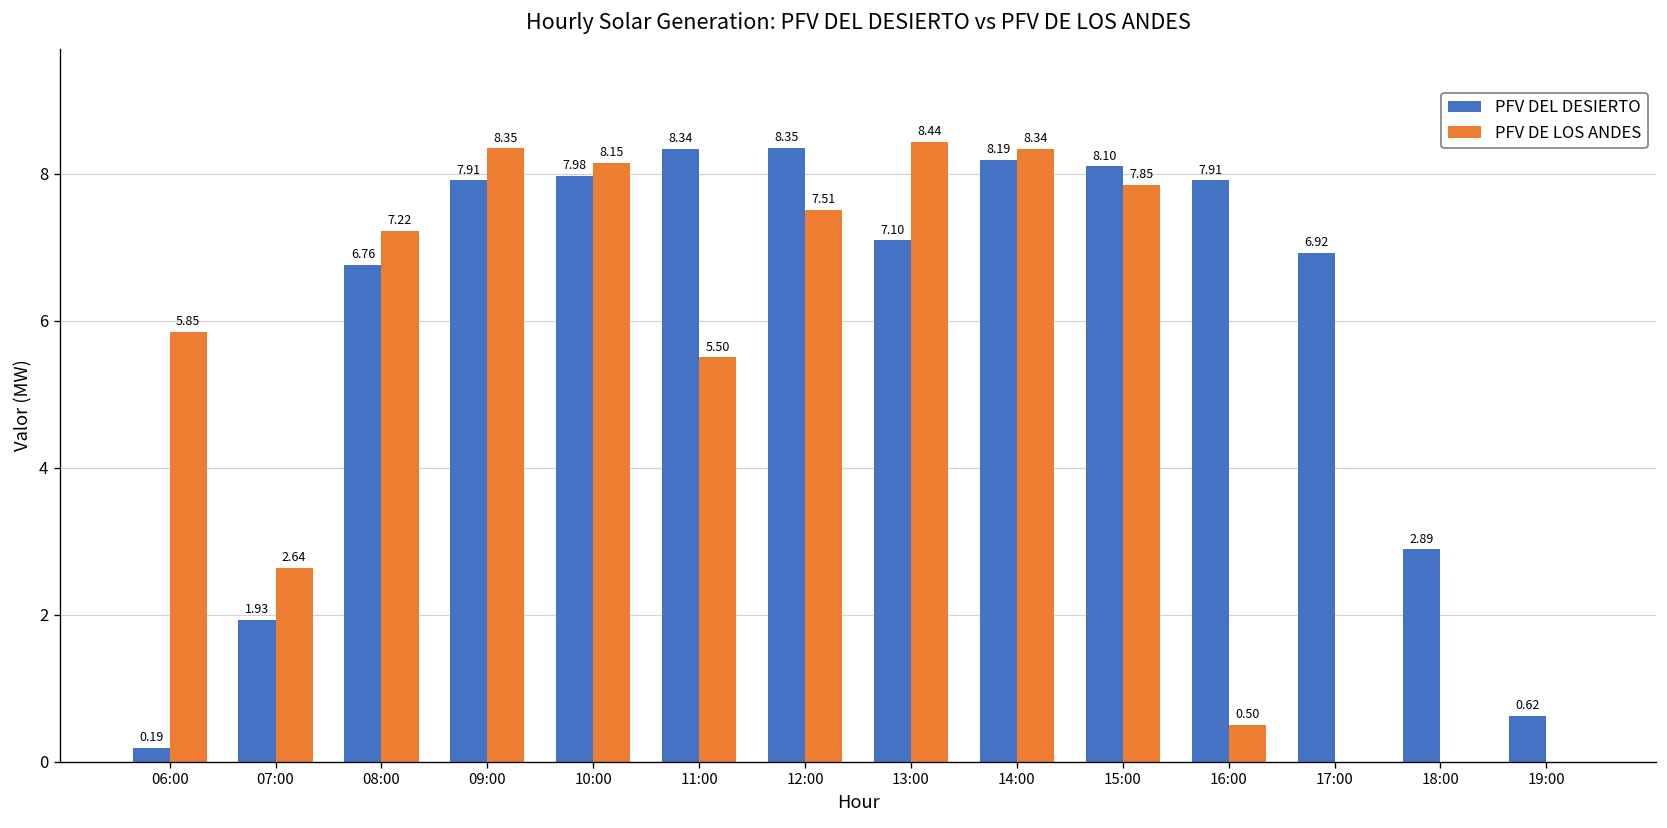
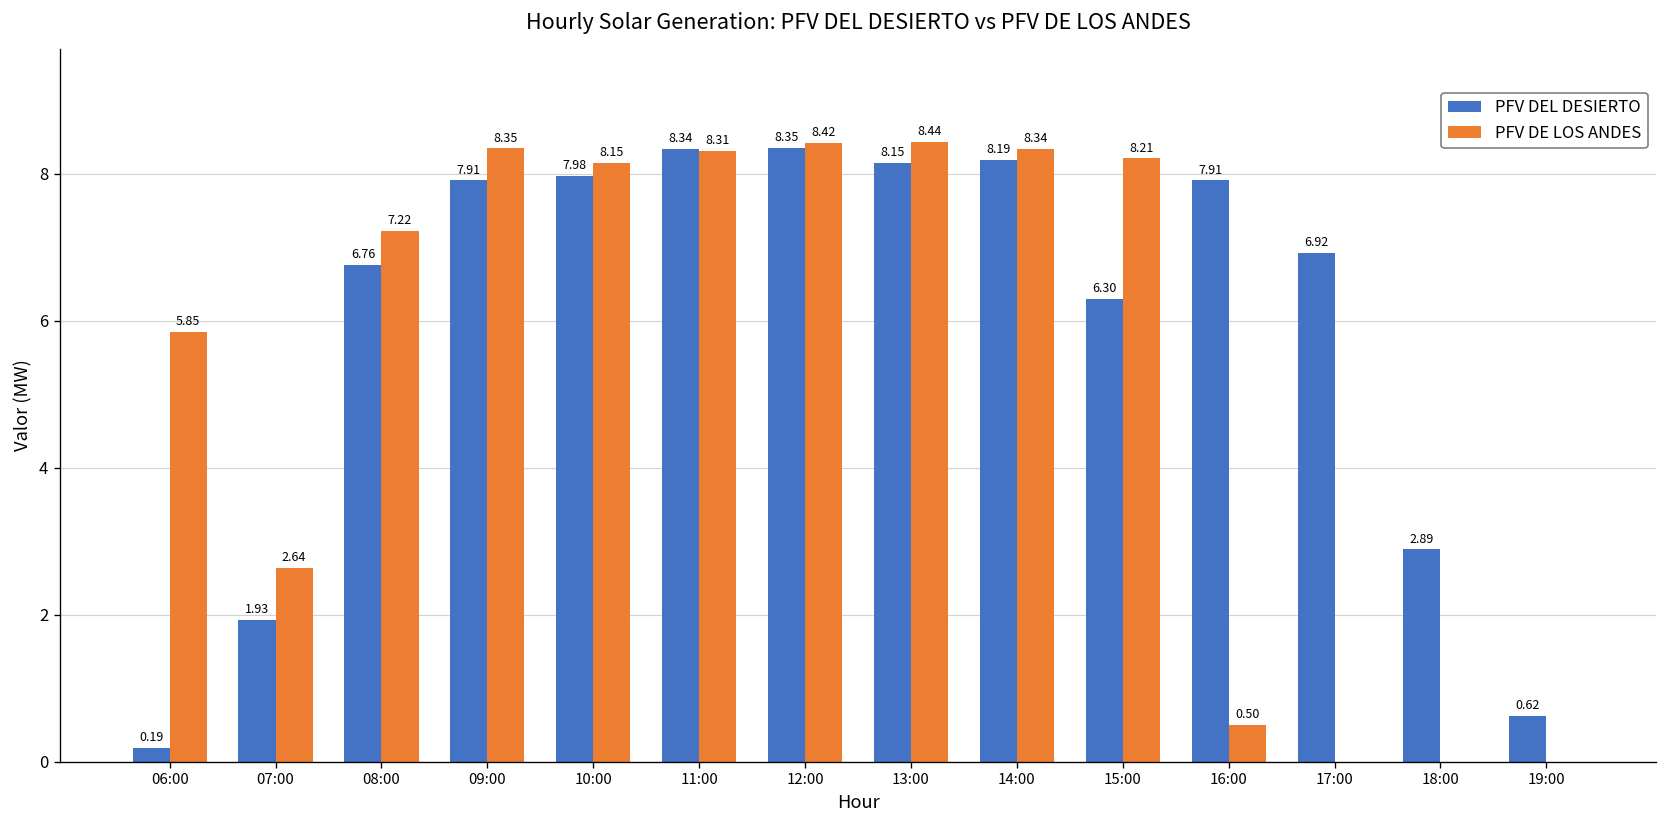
PFV DE LOS ANDES, 11:00: 5.50 -> 8.31
PFV DE LOS ANDES, 12:00: 7.51 -> 8.42
PFV DEL DESIERTO, 13:00: 7.10 -> 8.15
PFV DEL DESIERTO, 15:00: 8.10 -> 6.30
PFV DE LOS ANDES, 15:00: 7.85 -> 8.21
